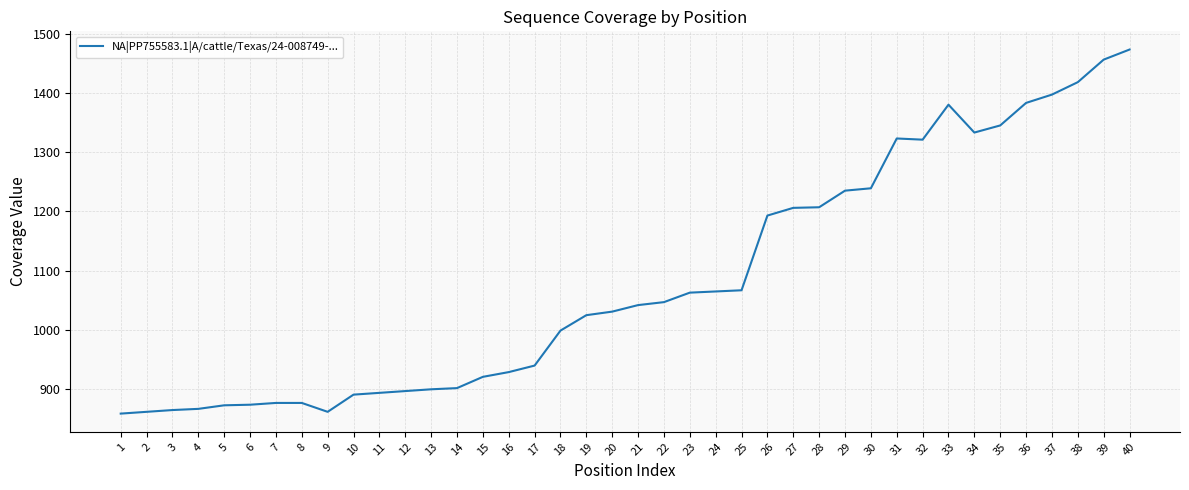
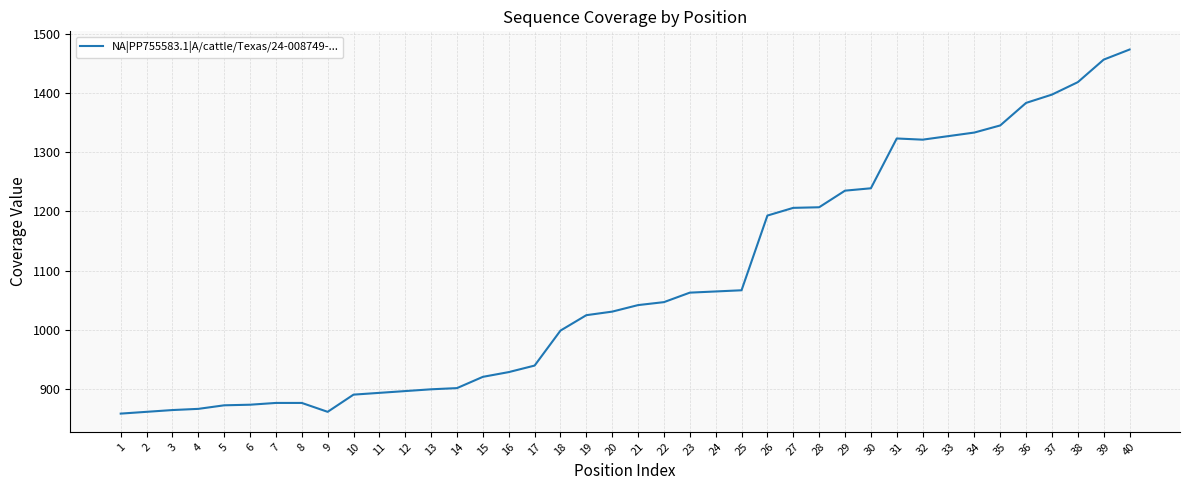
33: 1380 -> 1330
